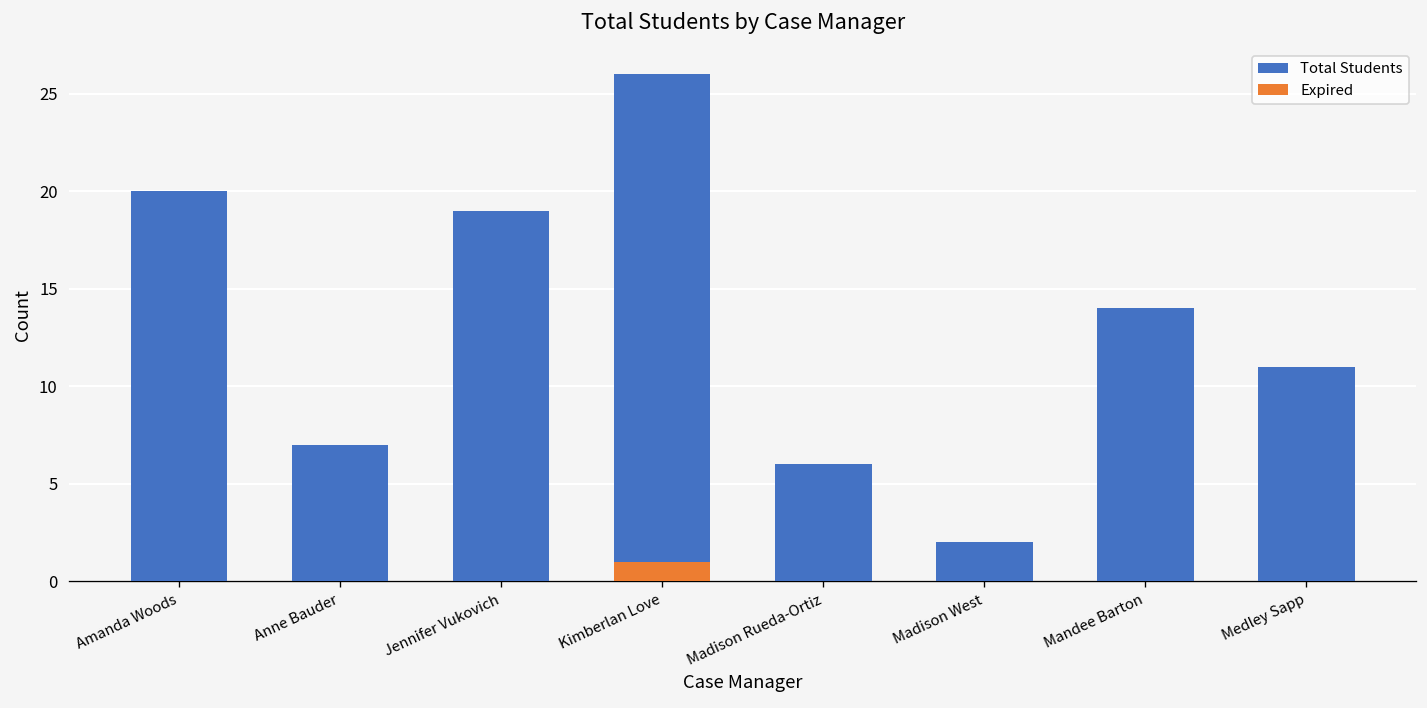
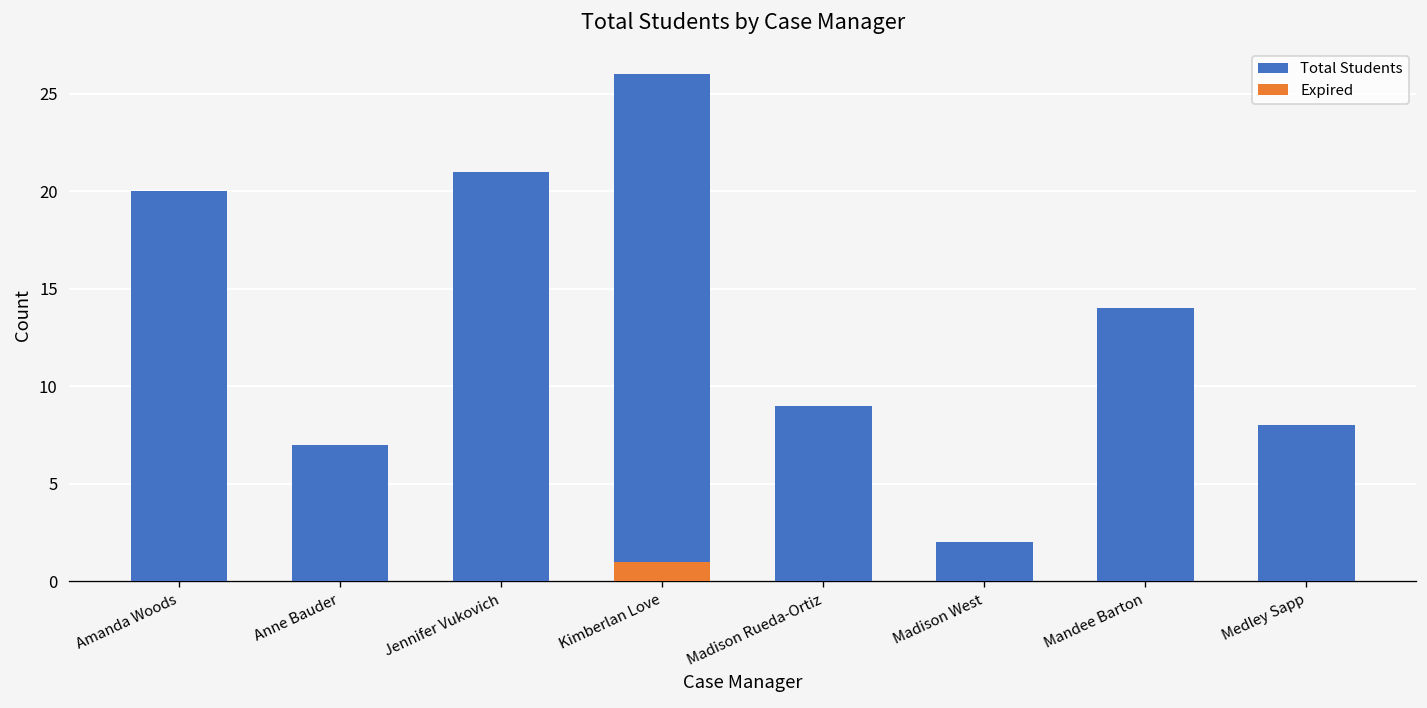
Total Students, Jennifer Vukovich: 19 -> 21
Total Students, Madison Rueda-Ortiz: 6 -> 9
Total Students, Medley Sapp: 11 -> 8
